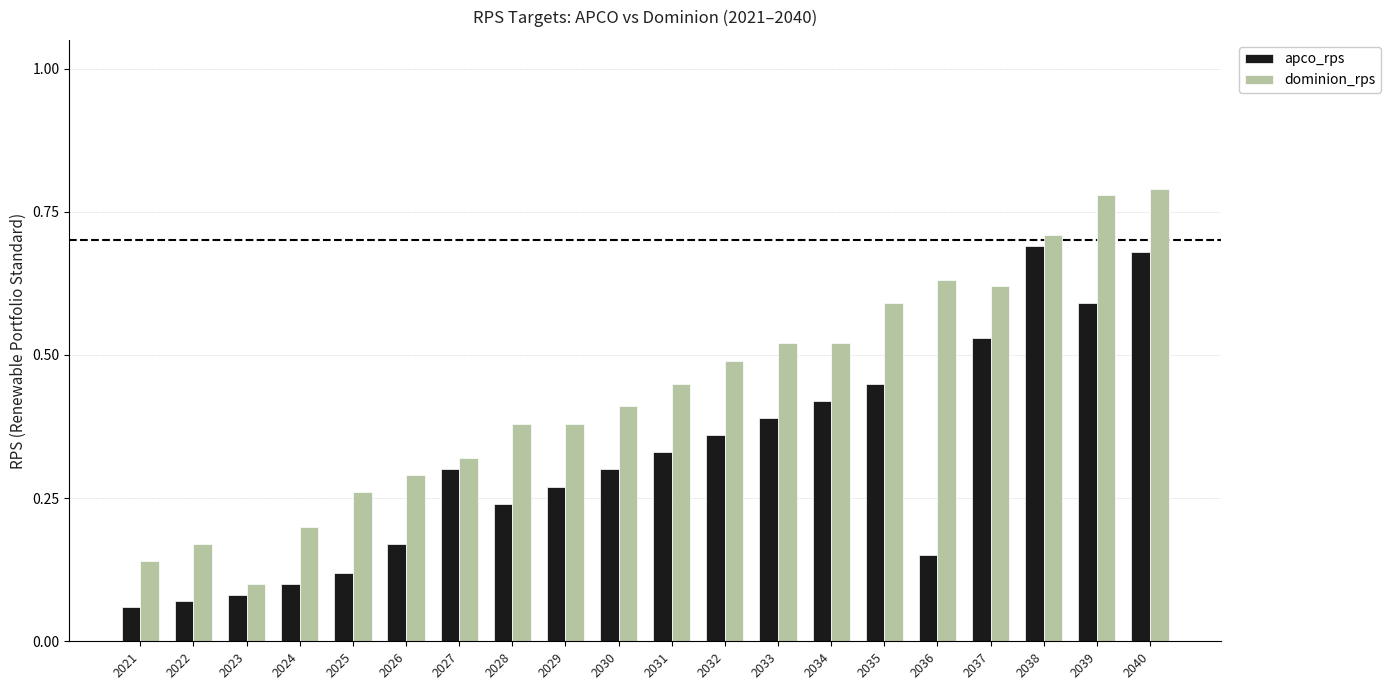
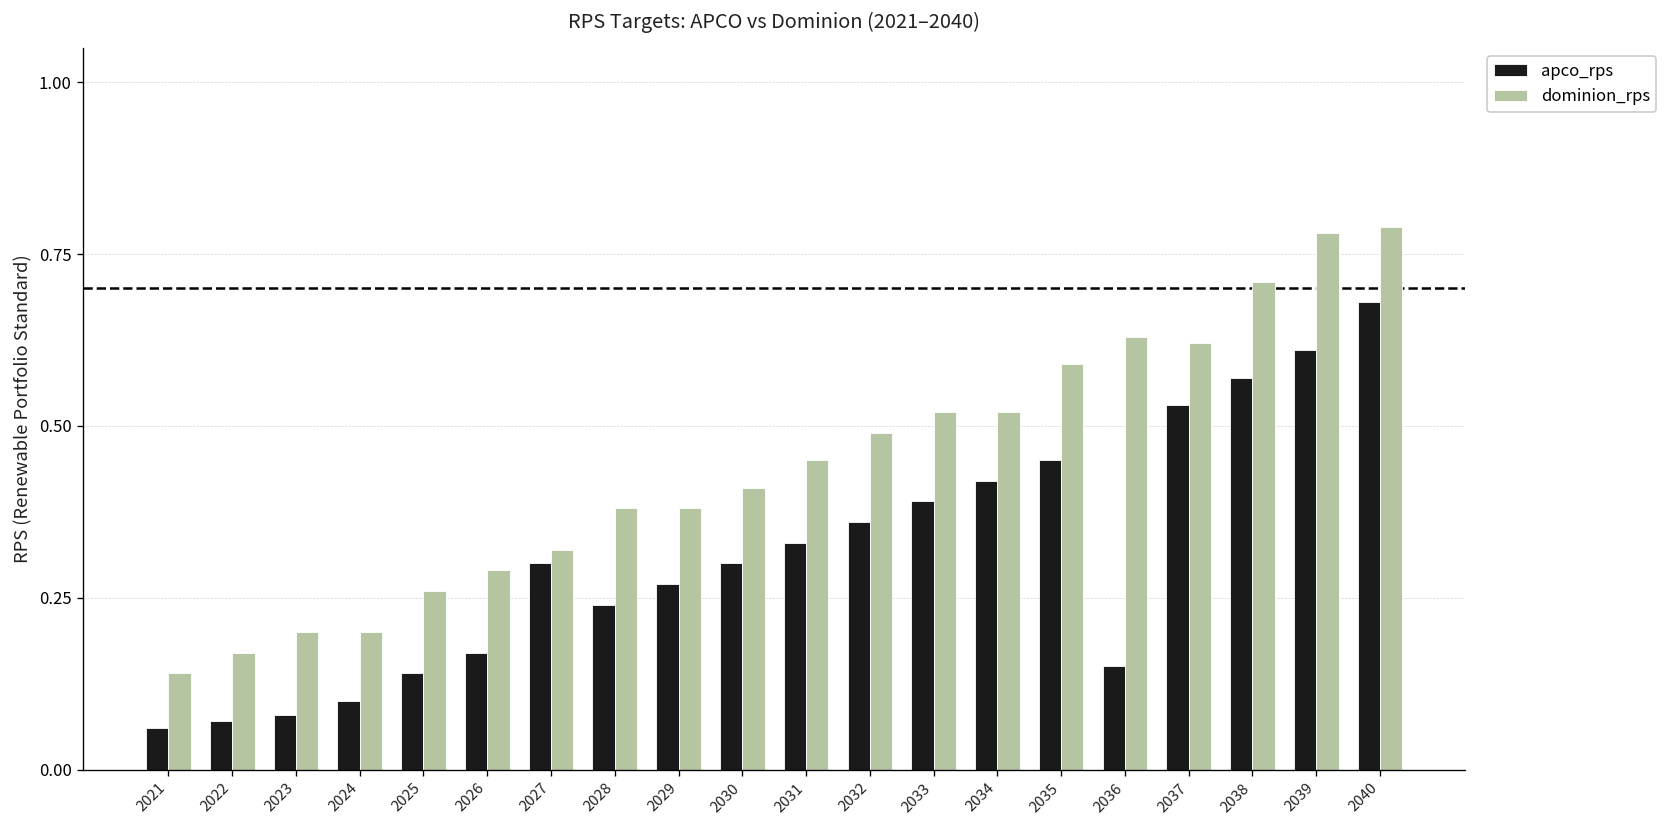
dominion_rps, 2023: 0.1 -> 0.2
apco_rps, 2025: 0.12 -> 0.14
apco_rps, 2038: 0.69 -> 0.57
apco_rps, 2039: 0.59 -> 0.61
